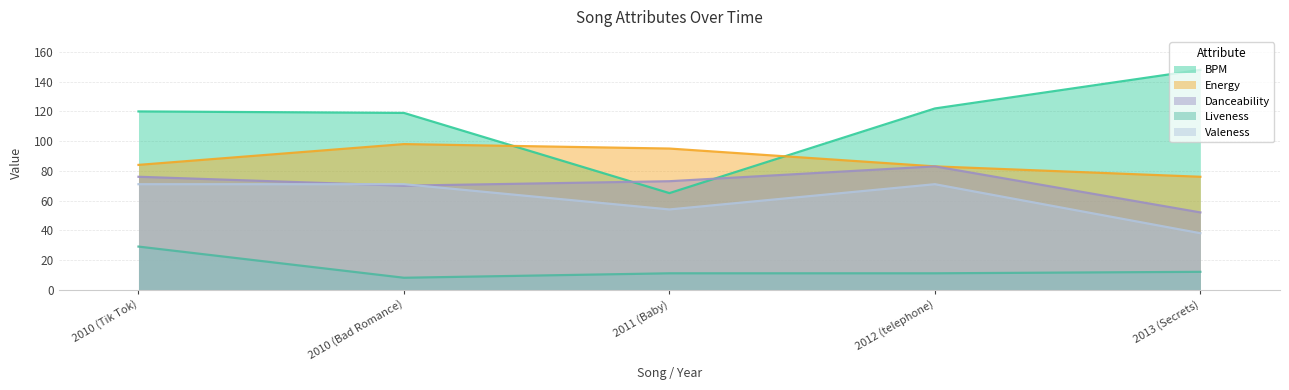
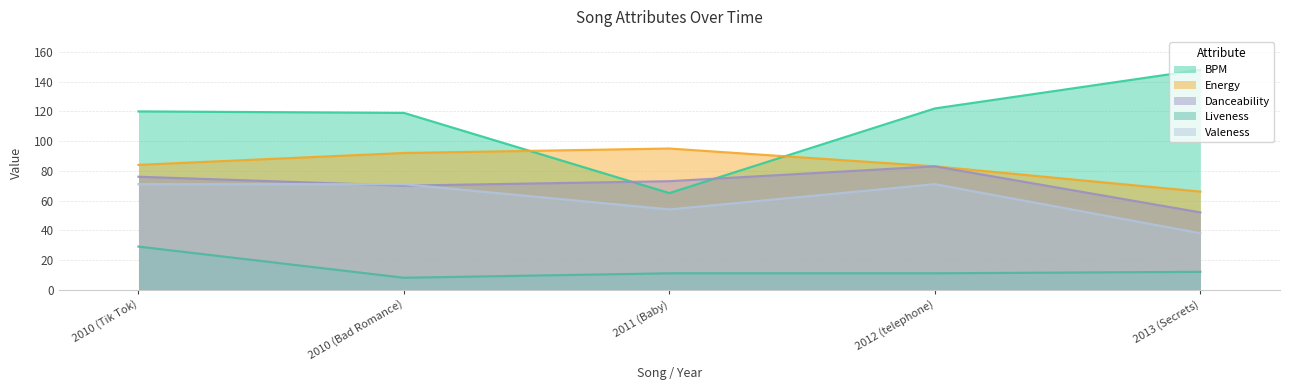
Energy, 2010 (Bad Romance): 98 -> 92
Energy, 2013 (Secrets): 76 -> 66
